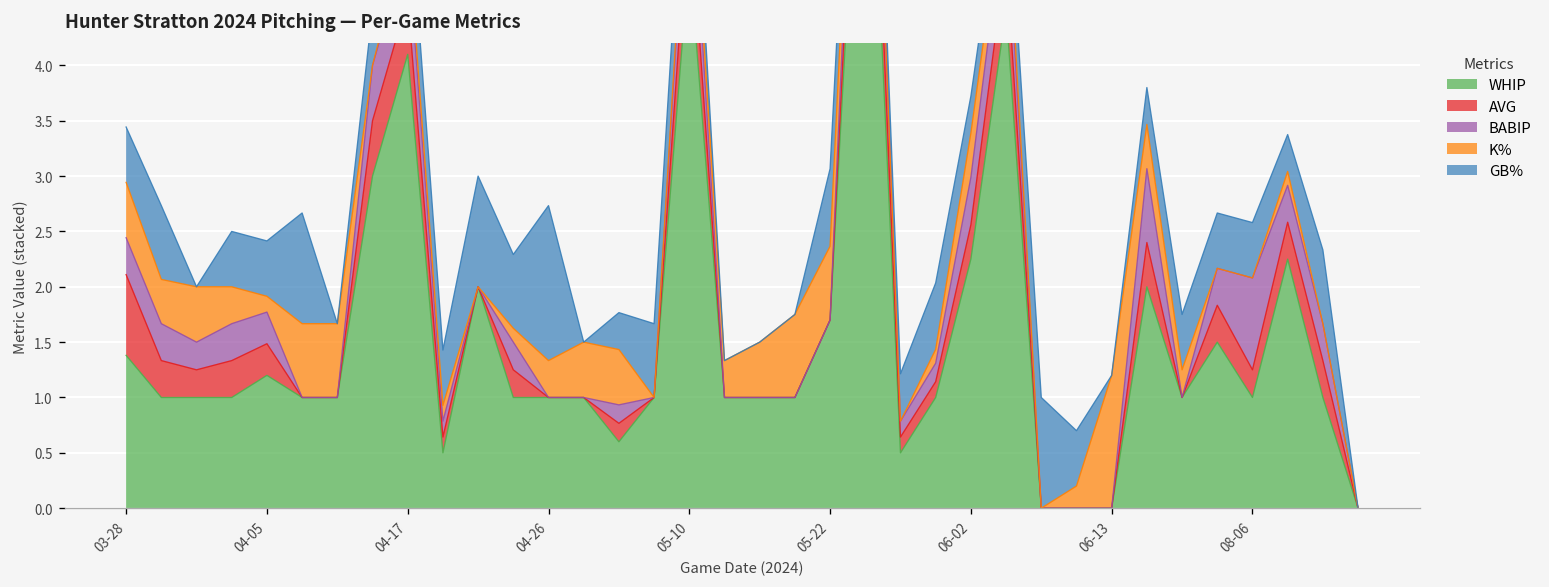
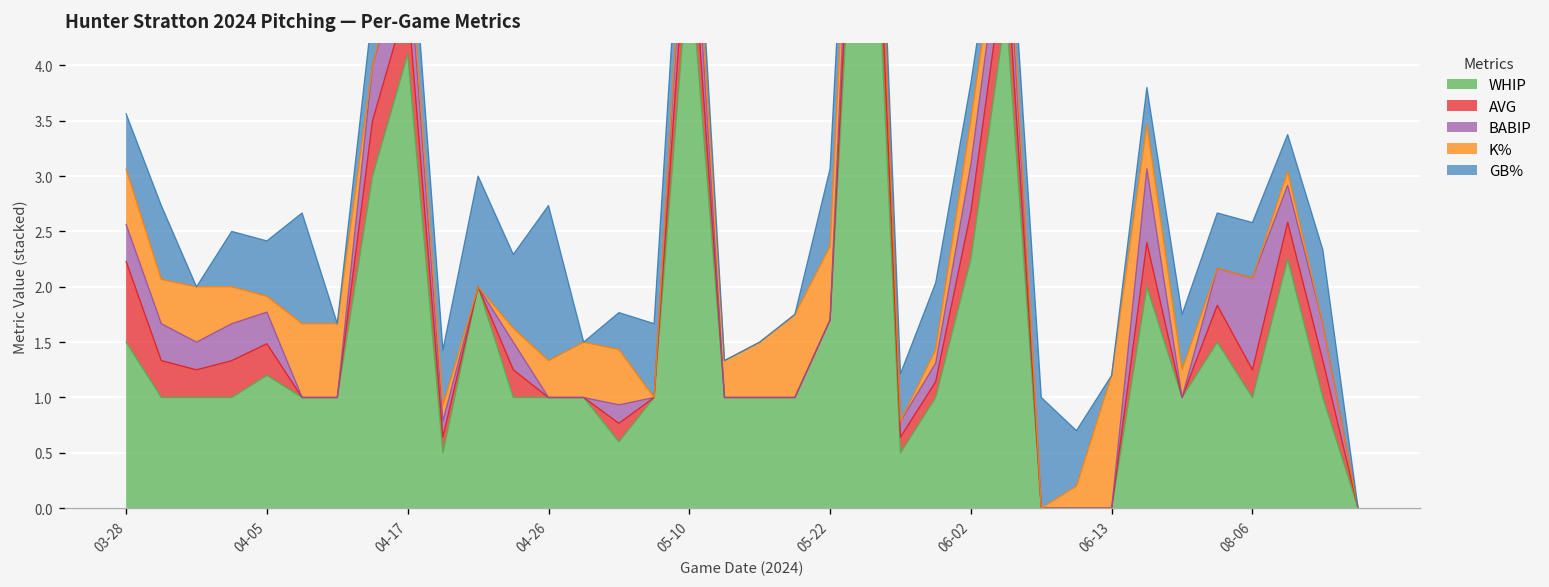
WHIP, 03-28: 1.4 -> 1.5
AVG, 06-02: 0.3 -> 0.4
